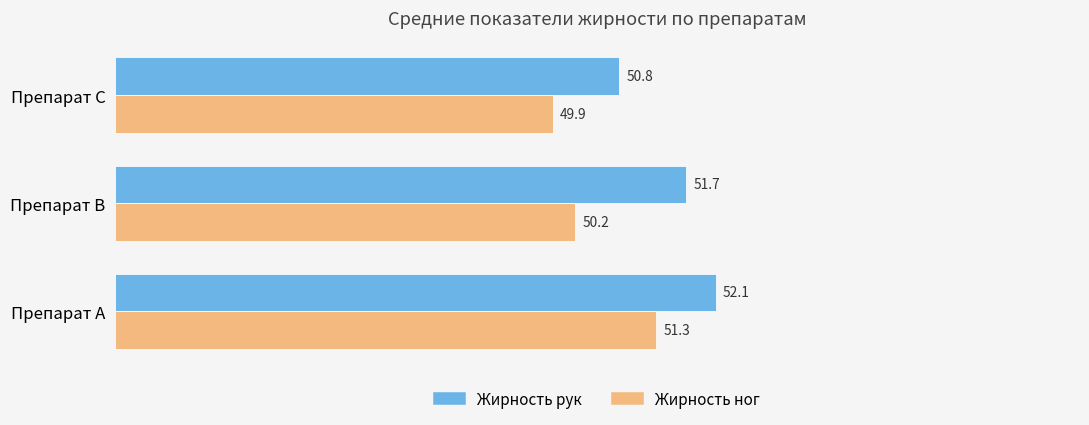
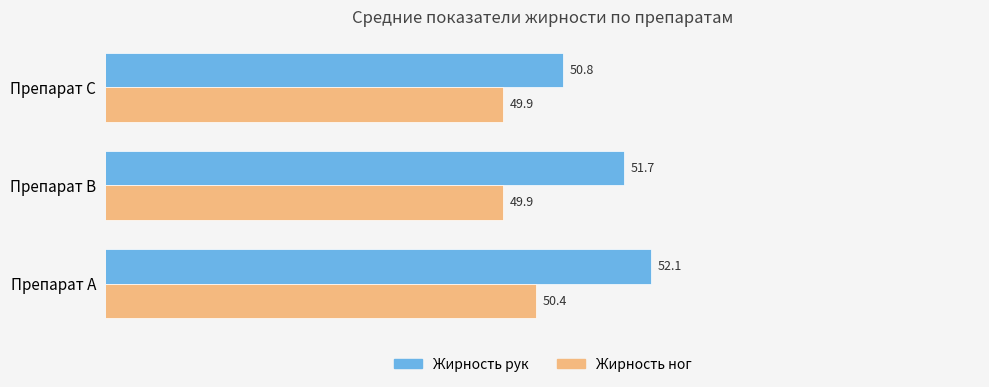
Жирность ног, Препарат B: 50.2 -> 49.9
Жирность ног, Препарат A: 51.3 -> 50.4
